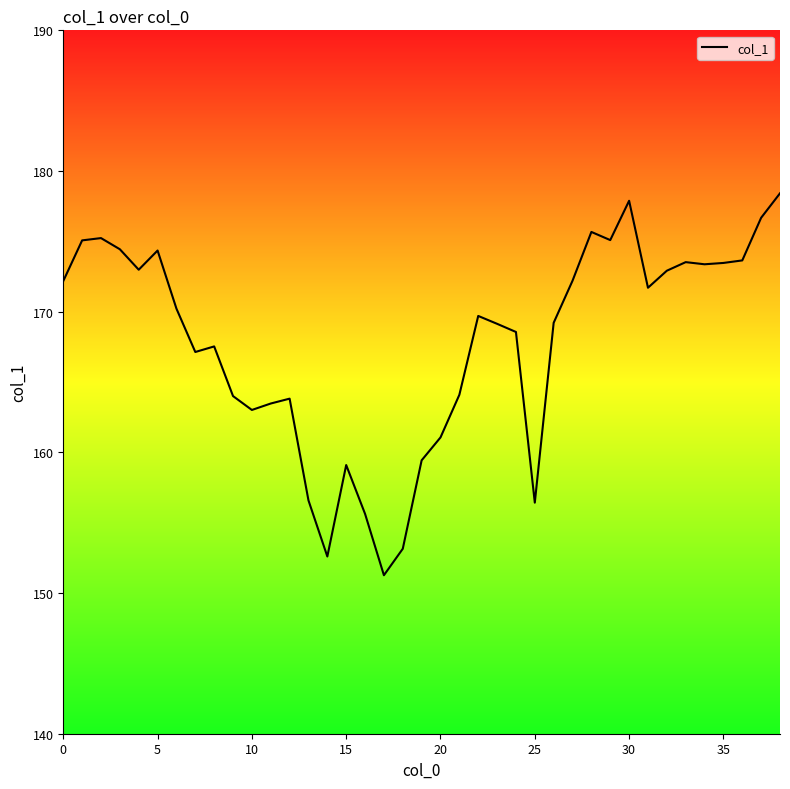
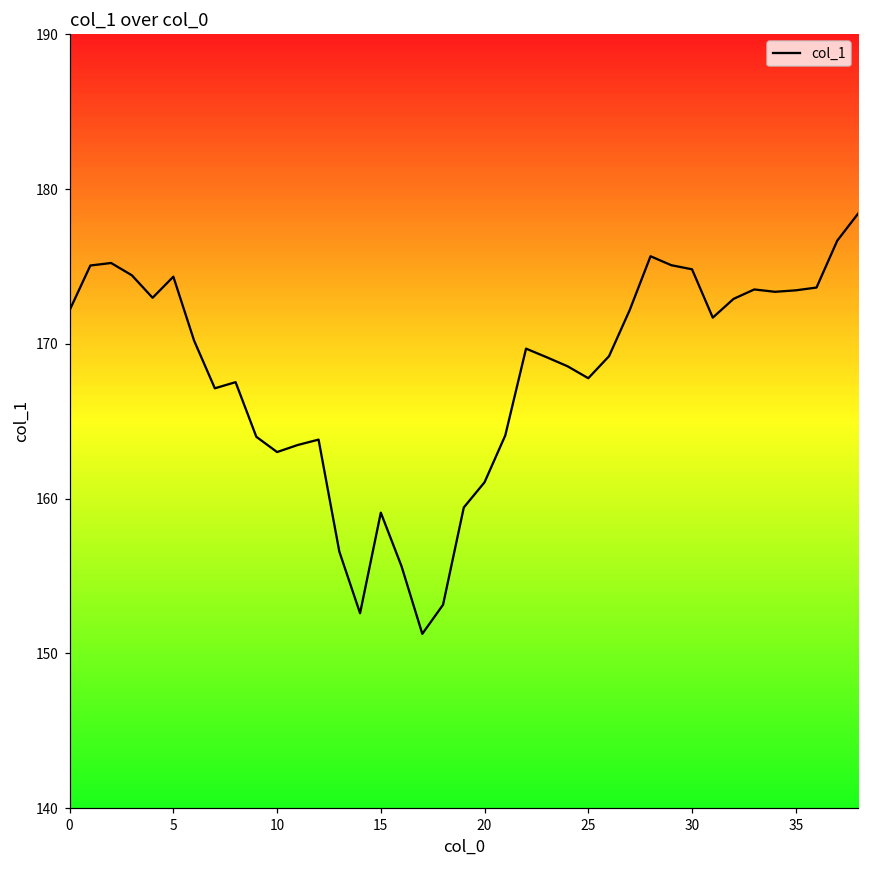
25: 156.4 -> 167.8
30: 177.9 -> 174.8
